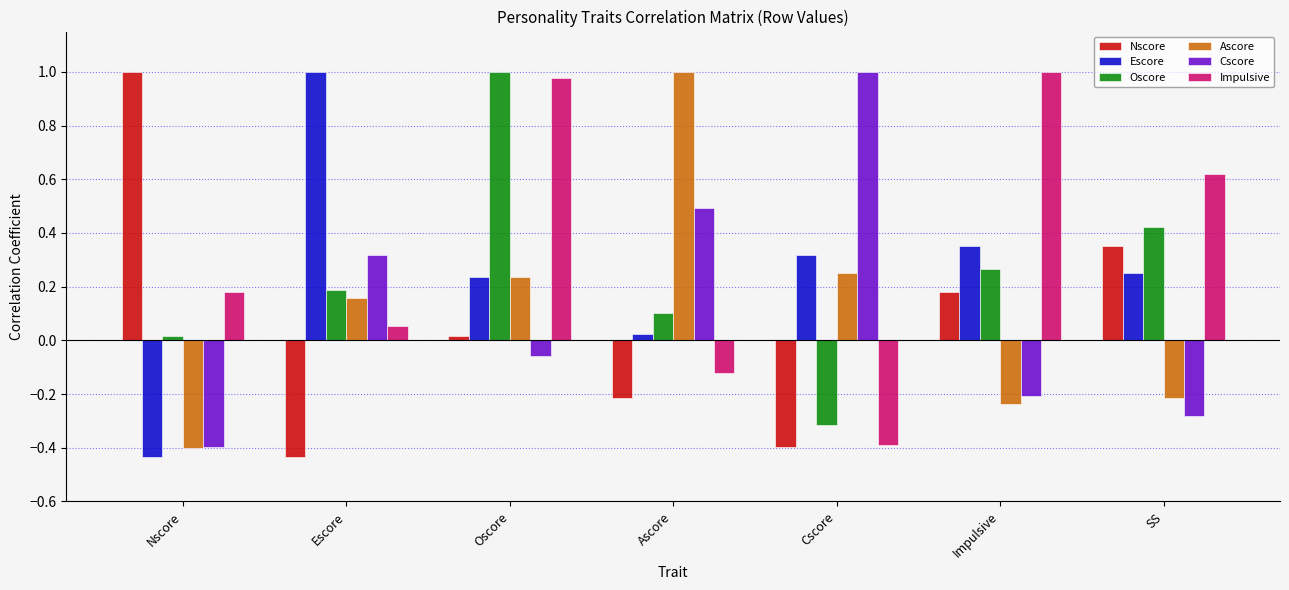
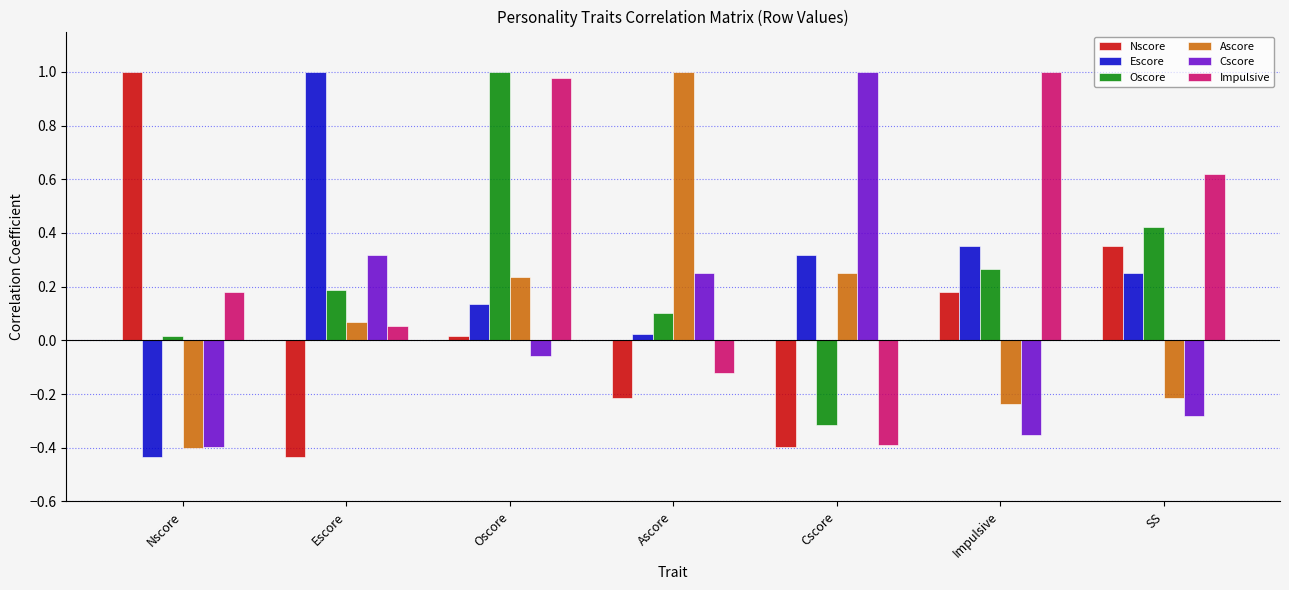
Ascore, Escore: 0.16 -> 0.07
Escore, Oscore: 0.24 -> 0.14
Cscore, Ascore: 0.49 -> 0.25
Cscore, Impulsive: -0.21 -> -0.35
